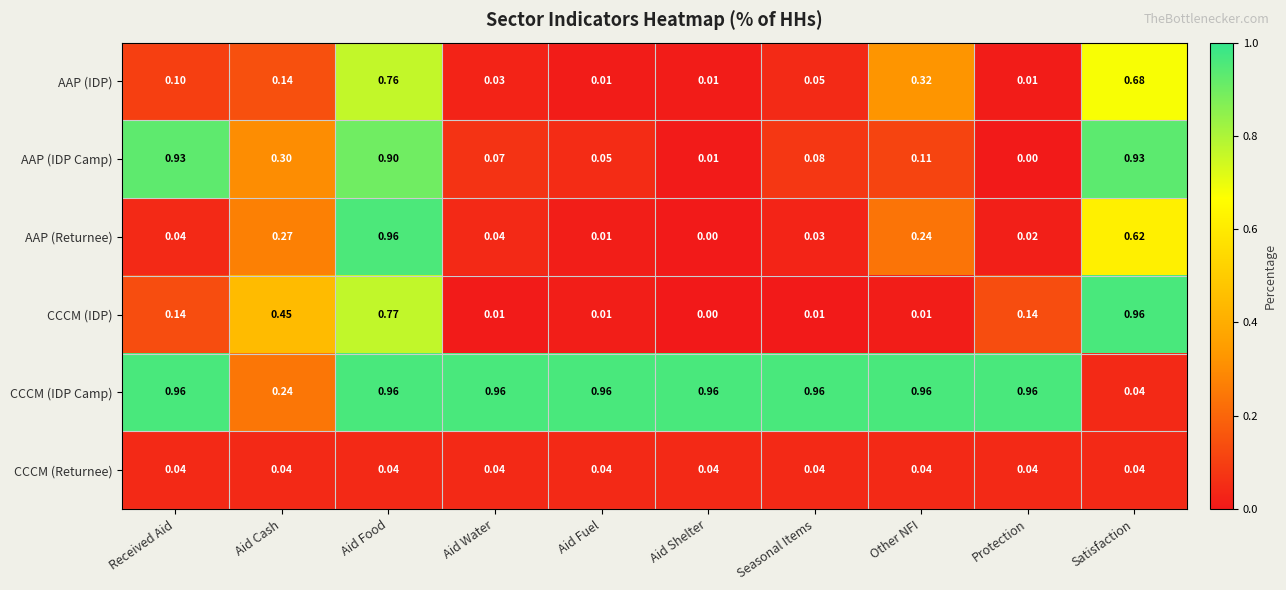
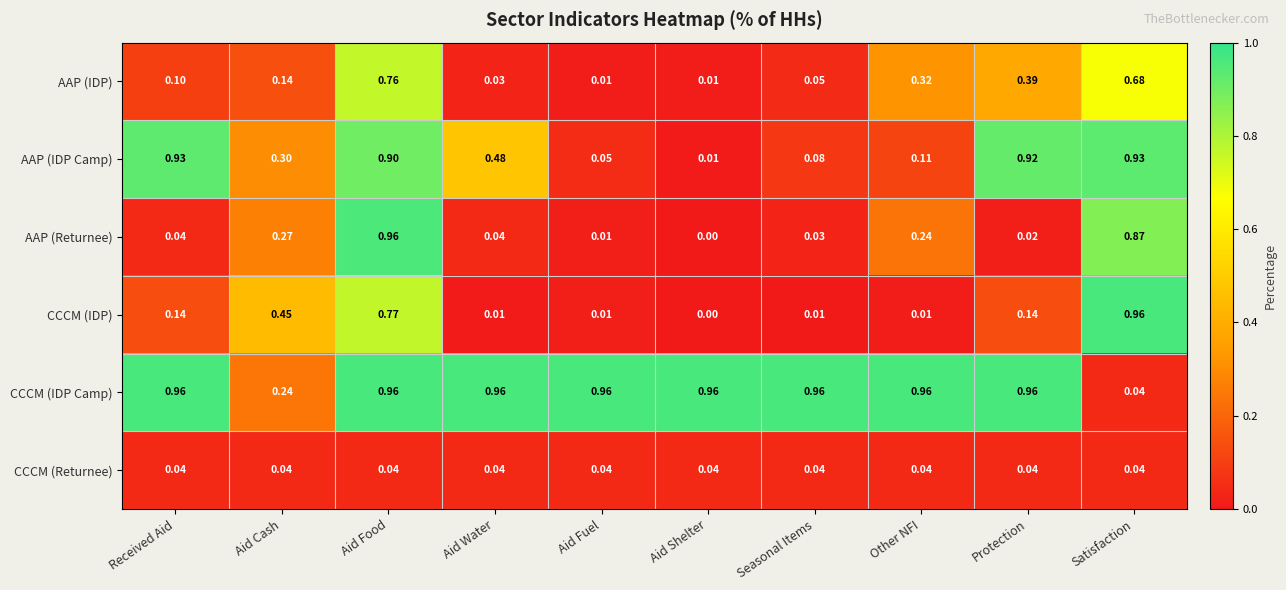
AAP (IDP), Protection: 0.01 -> 0.39
AAP (IDP Camp), Aid Water: 0.07 -> 0.48
AAP (IDP Camp), Protection: 0.00 -> 0.92
AAP (Returnee), Satisfaction: 0.62 -> 0.87
